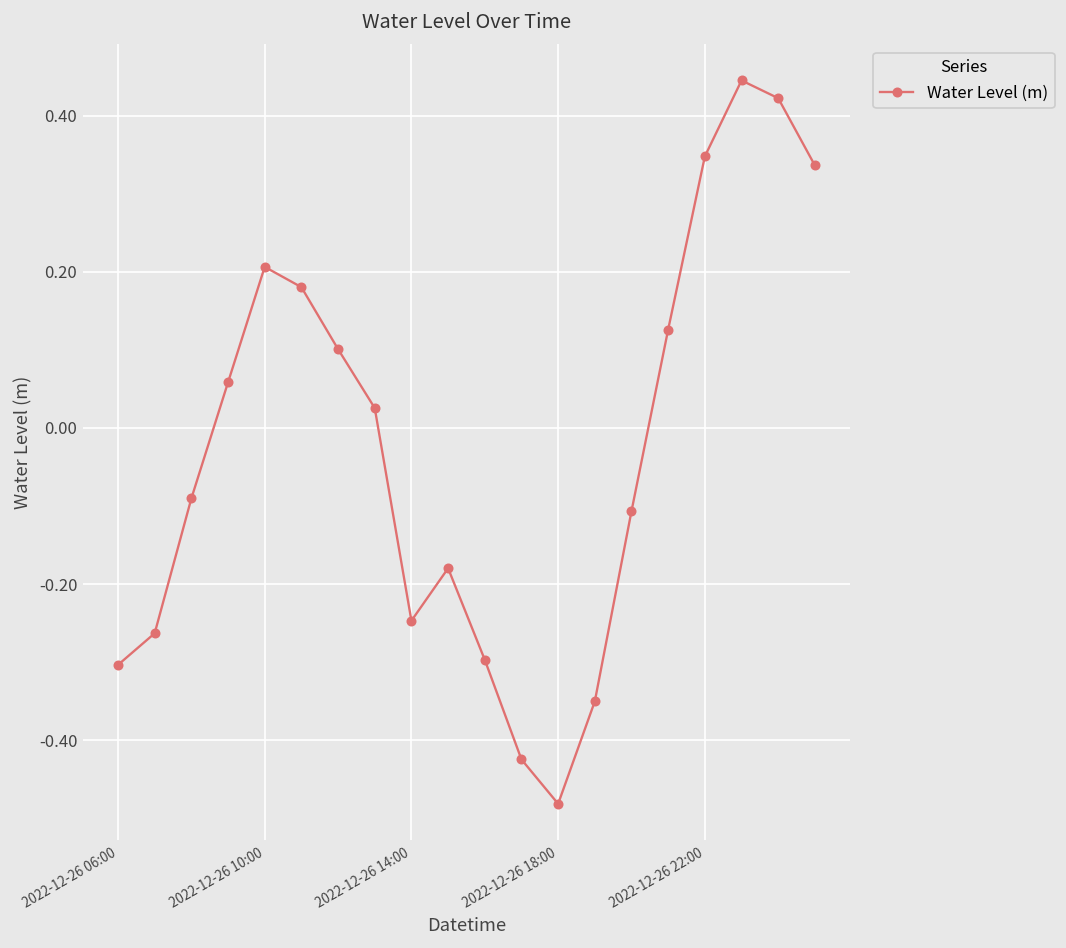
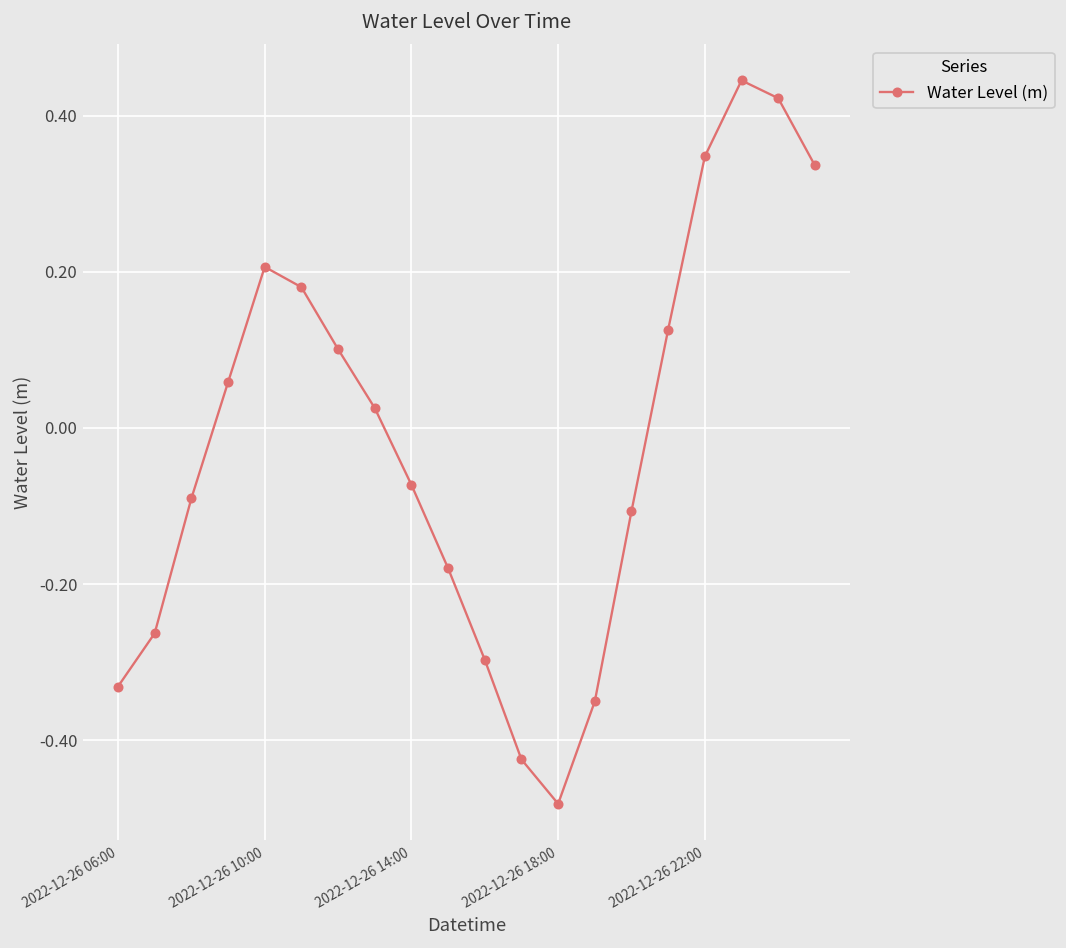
2022-12-26 06:00: -0.30 -> -0.33
2022-12-26 14:00: -0.25 -> -0.07
